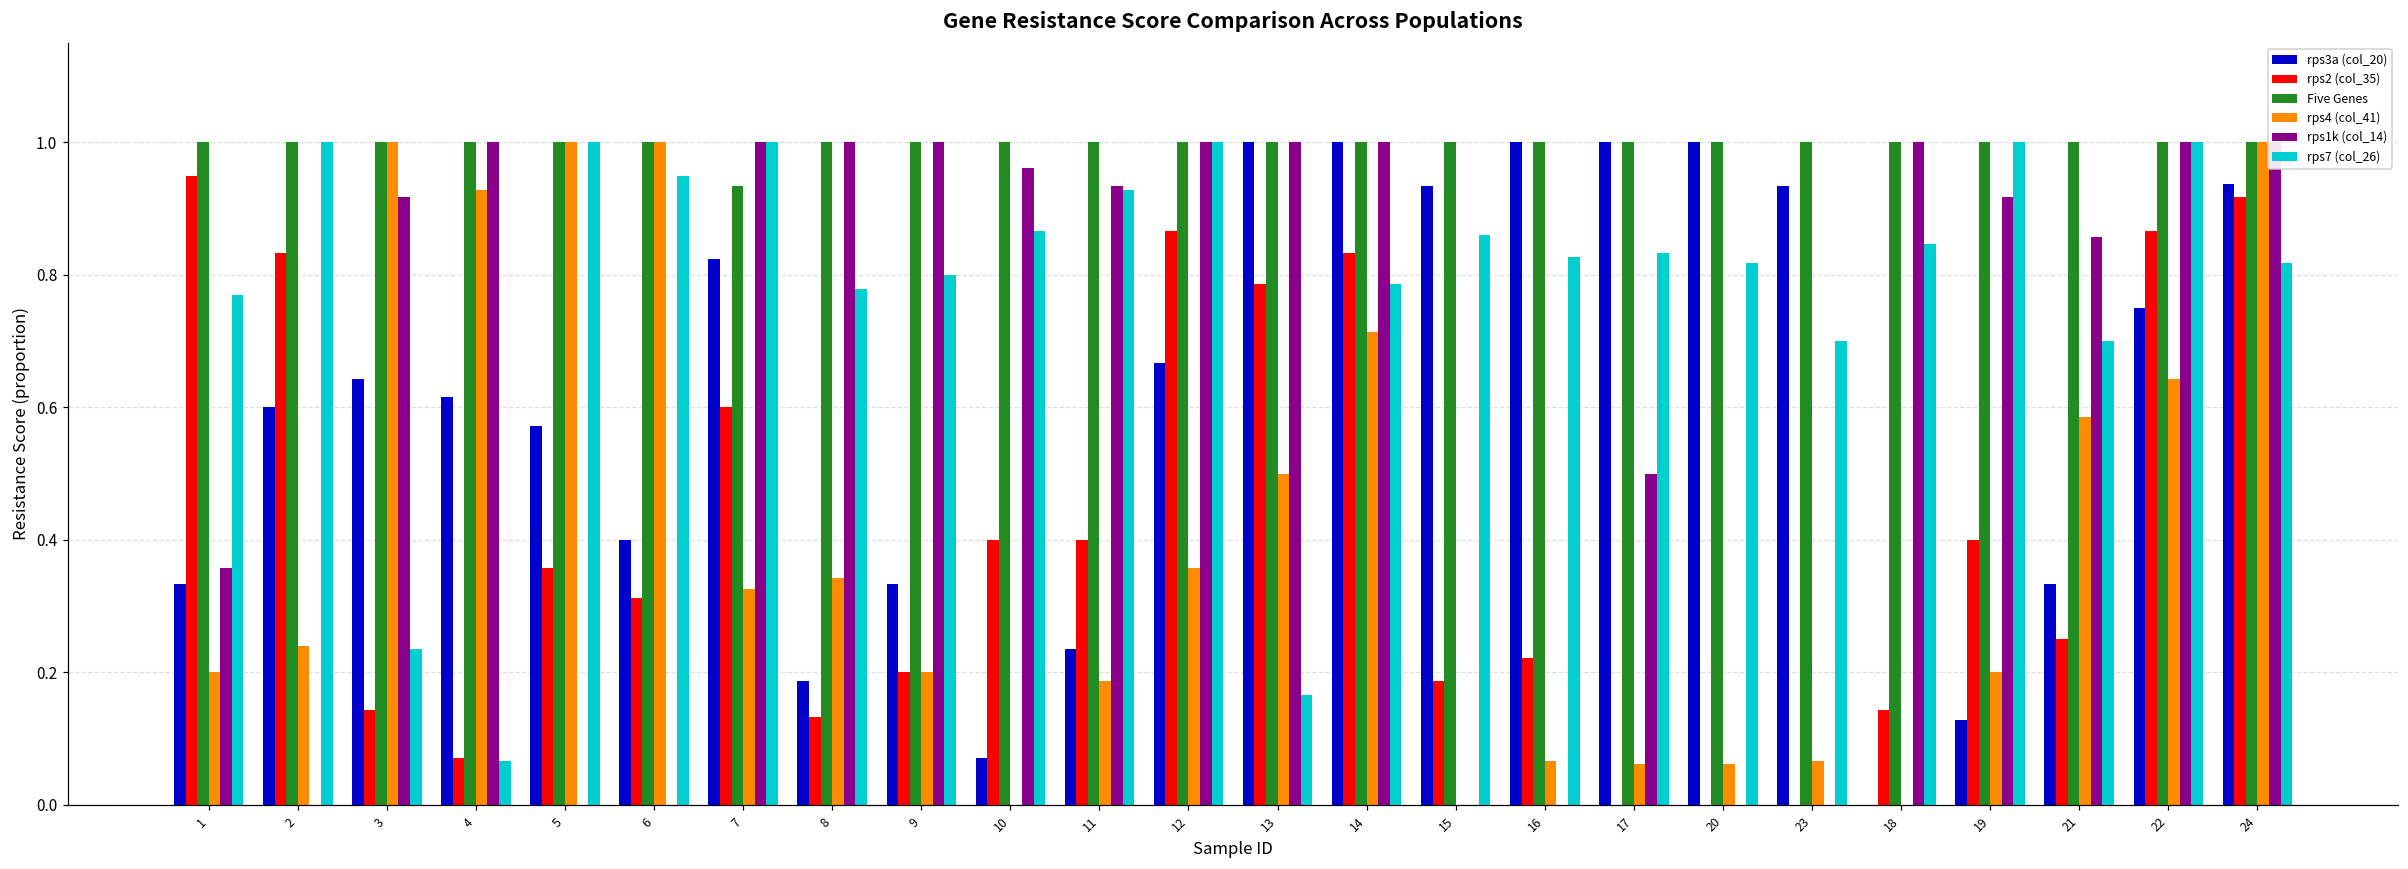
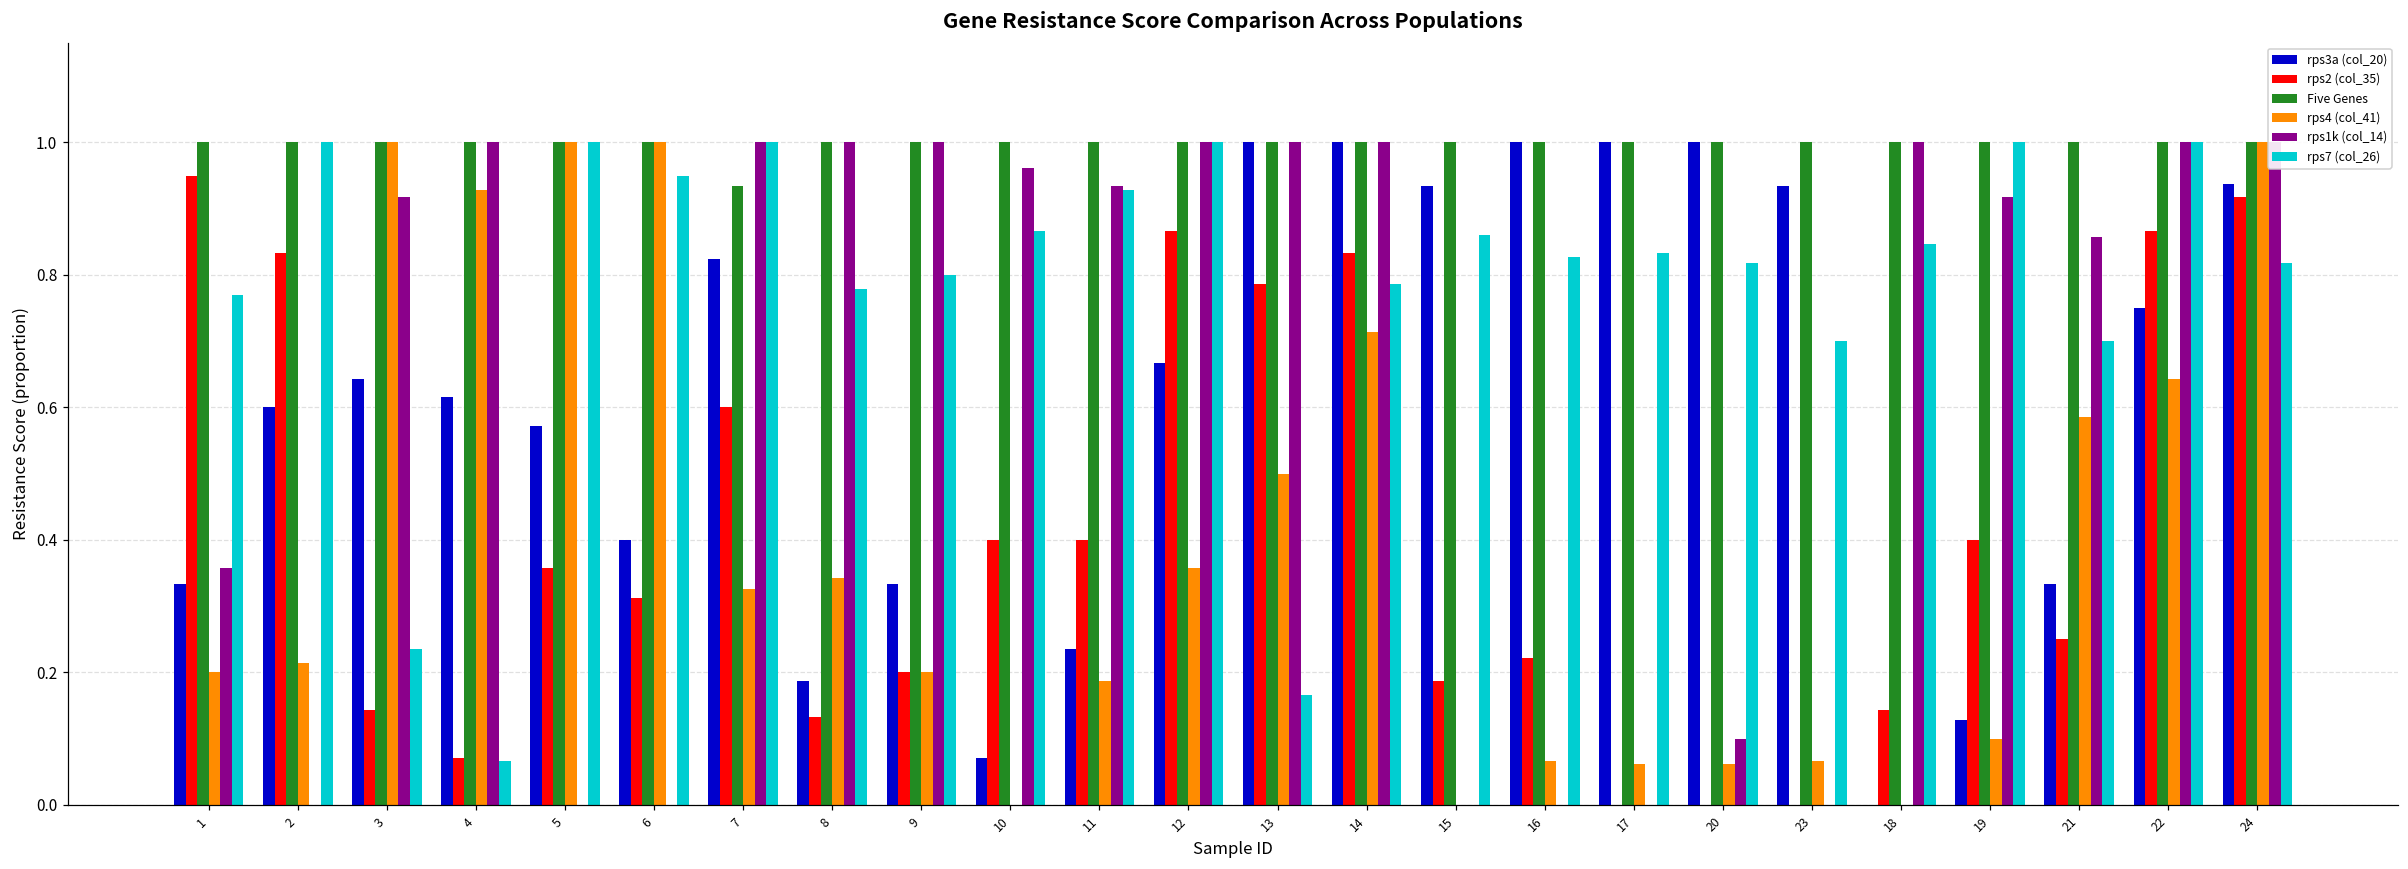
rps4 (col_41), 2: 0.24 -> 0.21
rps1k (col_14), 17: 0.5 -> 0.0
rps1k (col_14), 20: 0.0 -> 0.1
rps4 (col_41), 19: 0.2 -> 0.1
